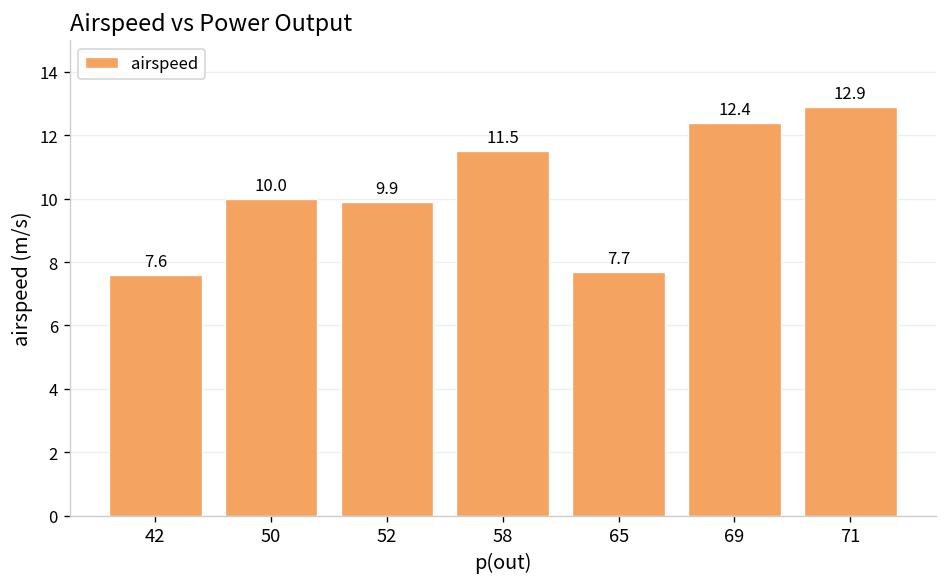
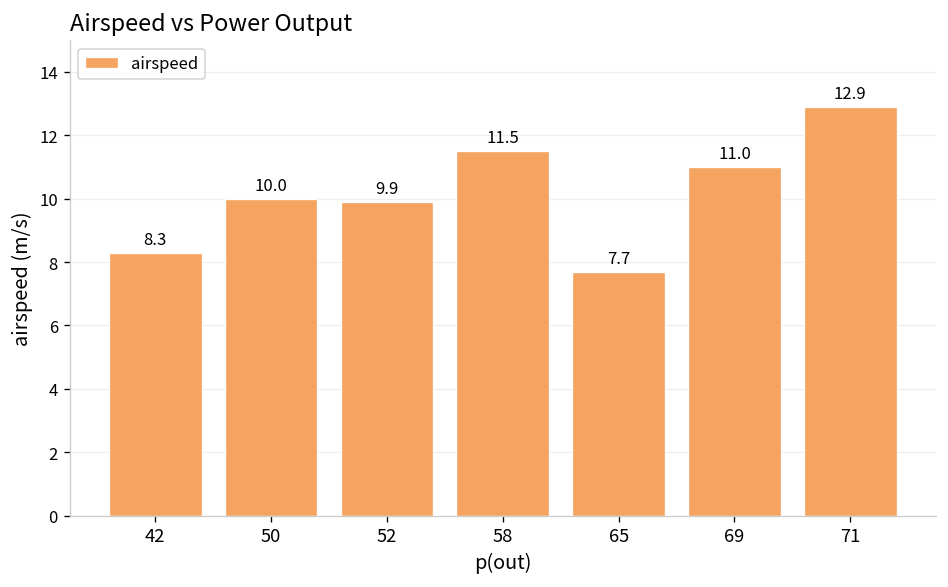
42: 7.6 -> 8.3
69: 12.4 -> 11.0
